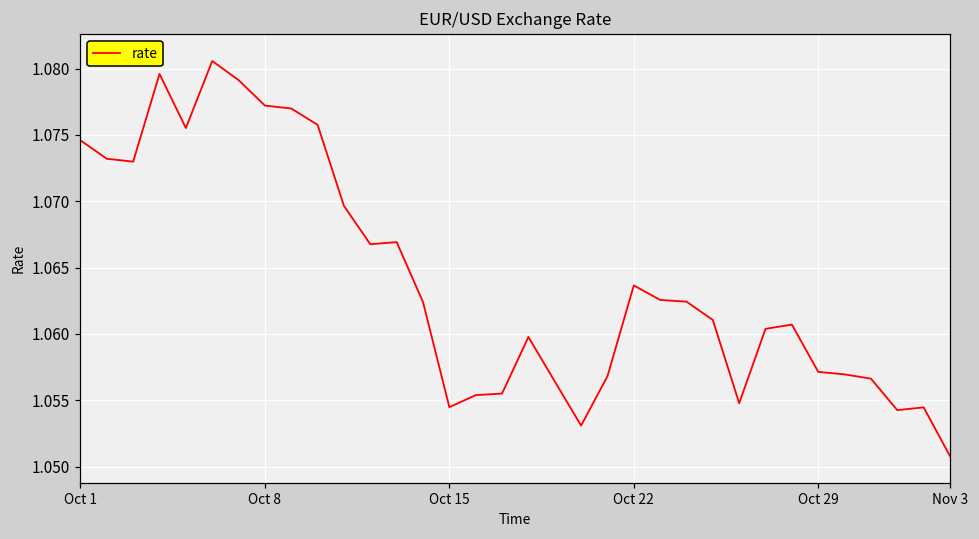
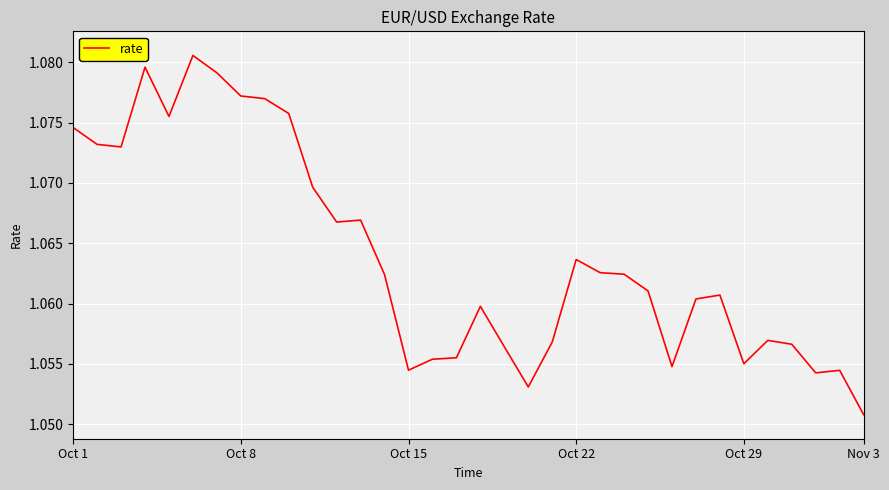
Oct 29: 1.0571 -> 1.0550
